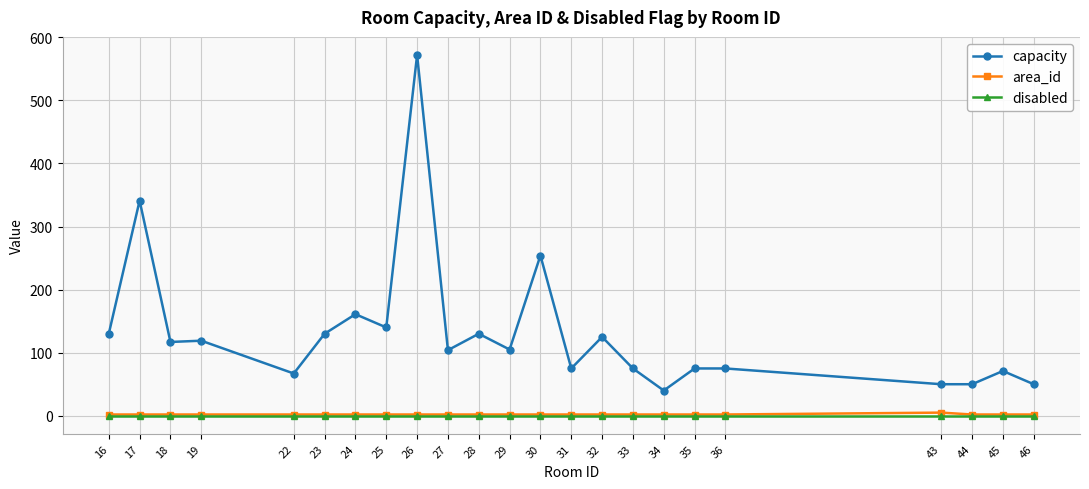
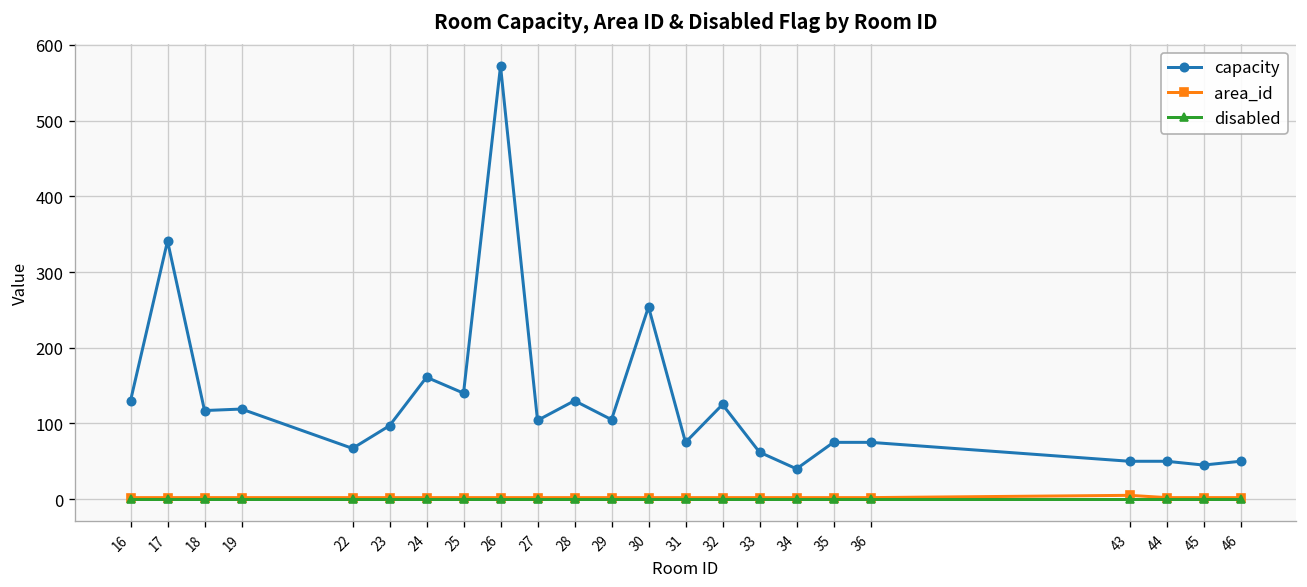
capacity, 23: 130 -> 100
capacity, 33: 80 -> 60
capacity, 45: 70 -> 50
